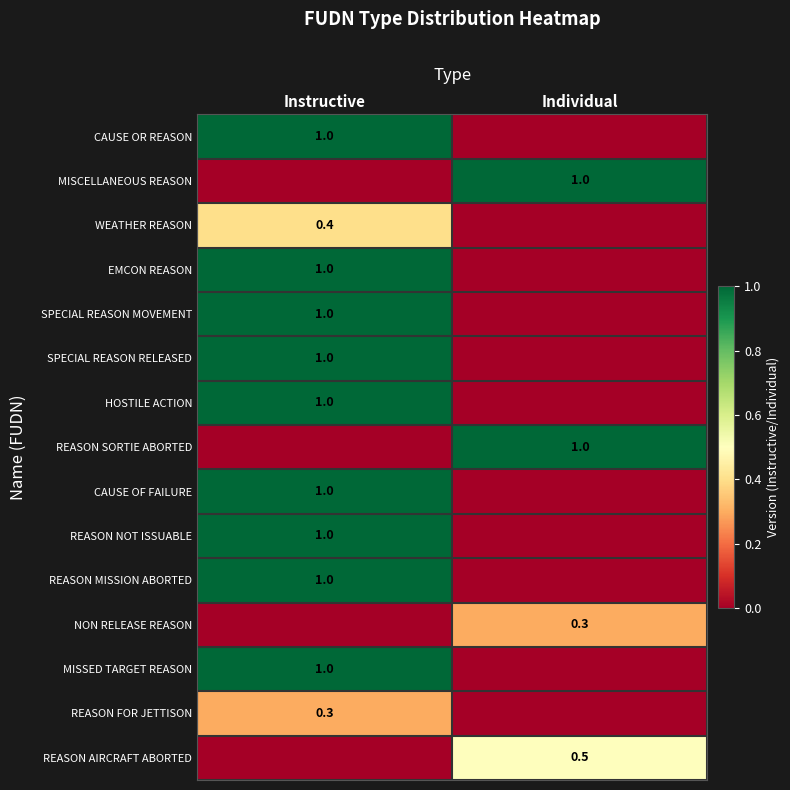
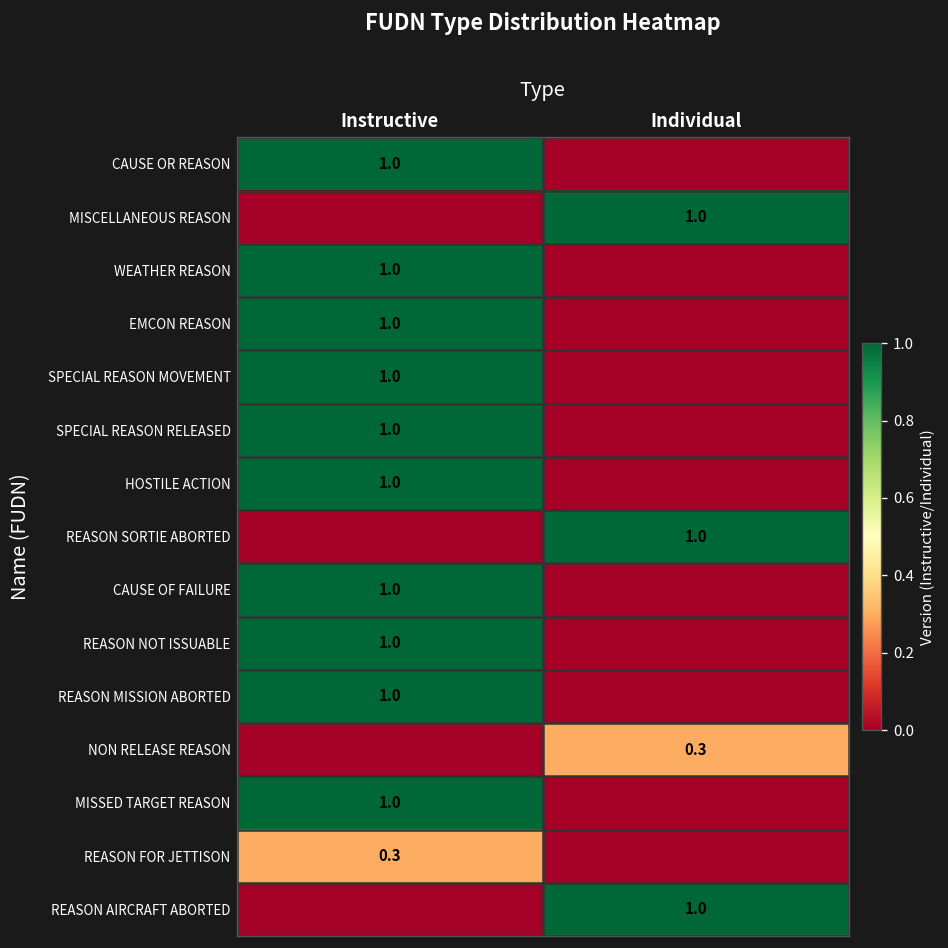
WEATHER REASON, Instructive: 0.4 -> 1.0
REASON AIRCRAFT ABORTED, Individual: 0.5 -> 1.0
